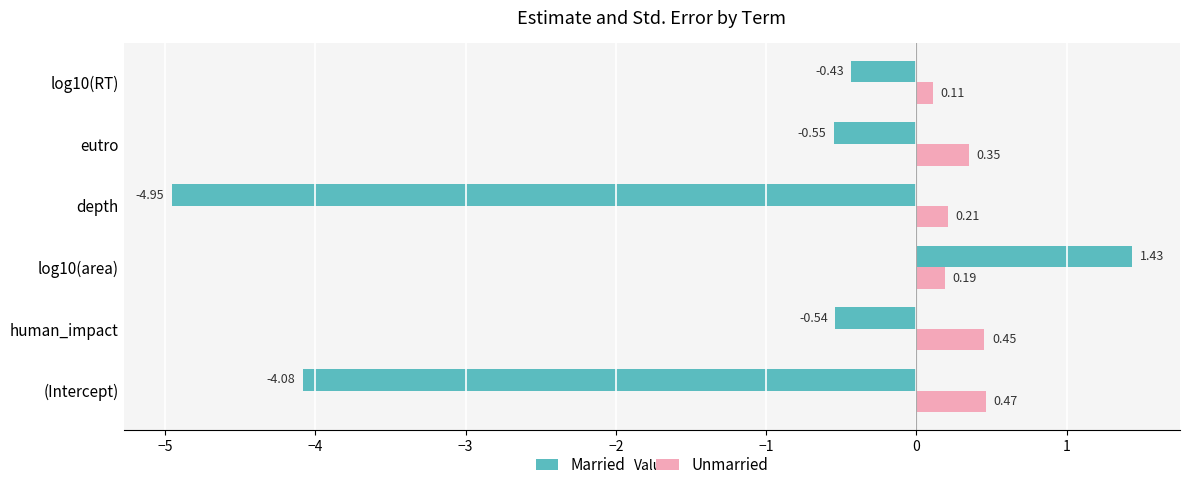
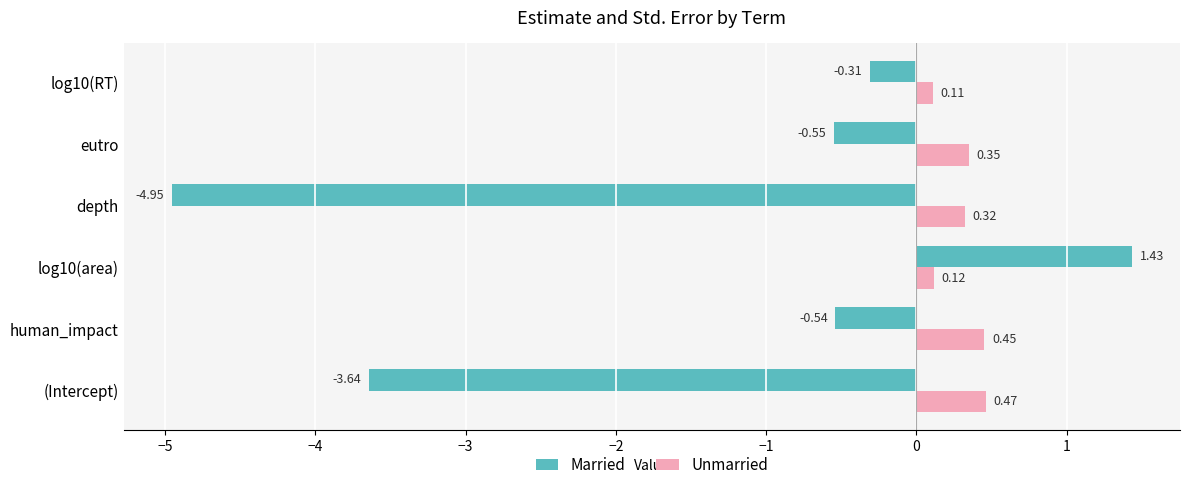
Married, log10(RT): -0.43 -> -0.31
Unmarried, depth: 0.21 -> 0.32
Unmarried, log10(area): 0.19 -> 0.12
Married, (Intercept): -4.08 -> -3.64
